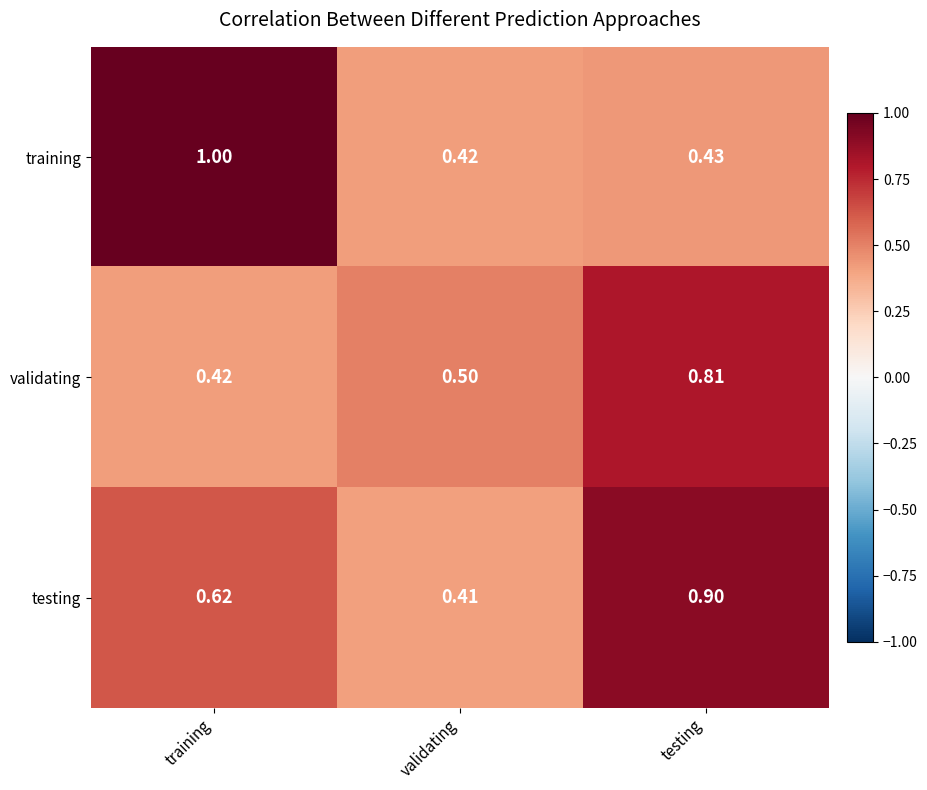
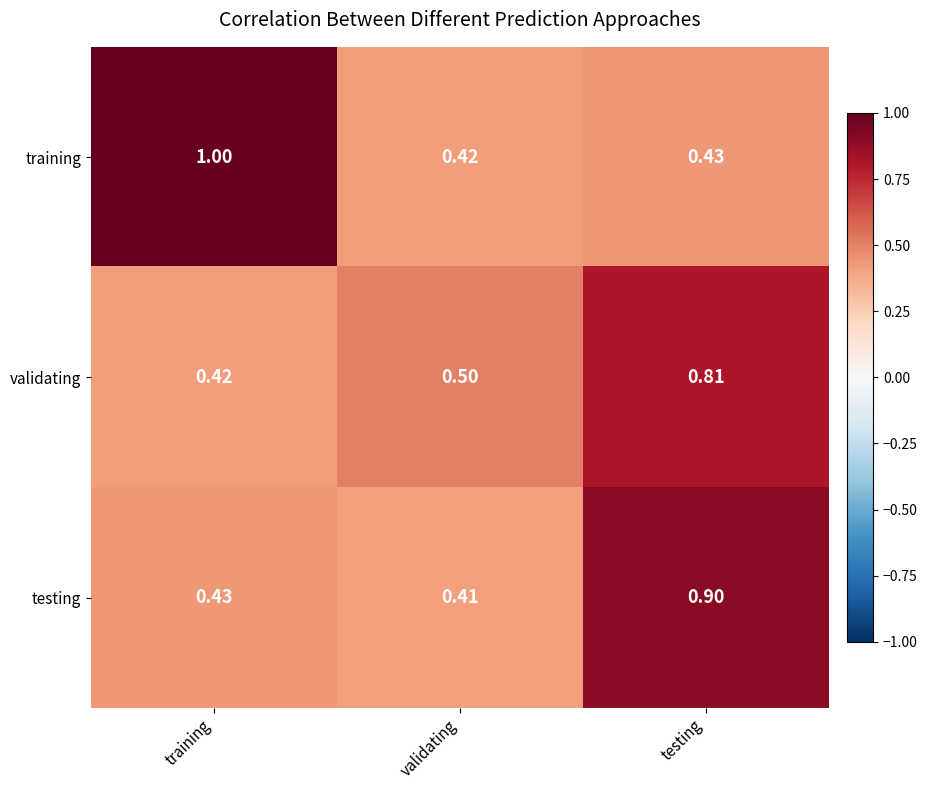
testing, training: 0.62 -> 0.43
